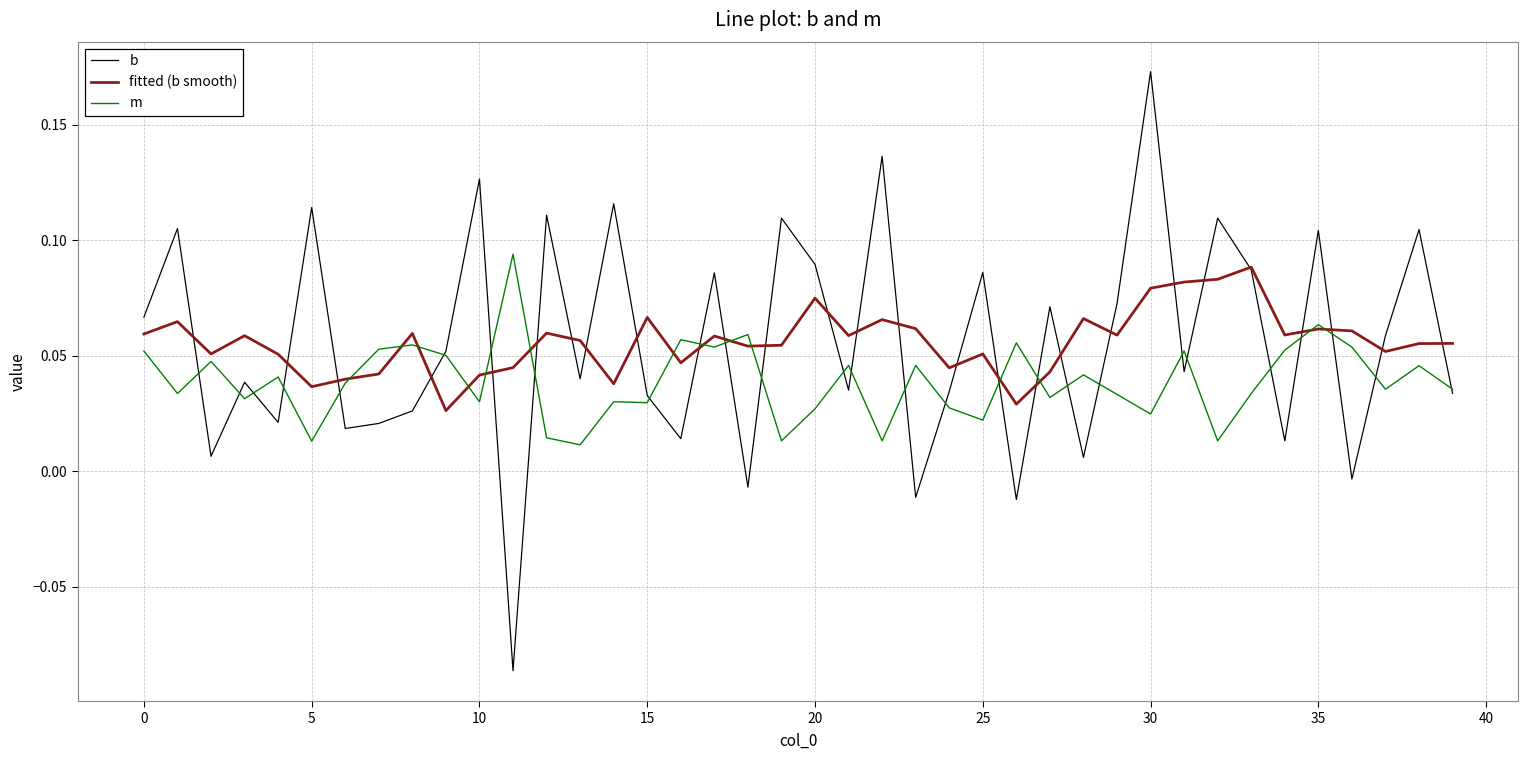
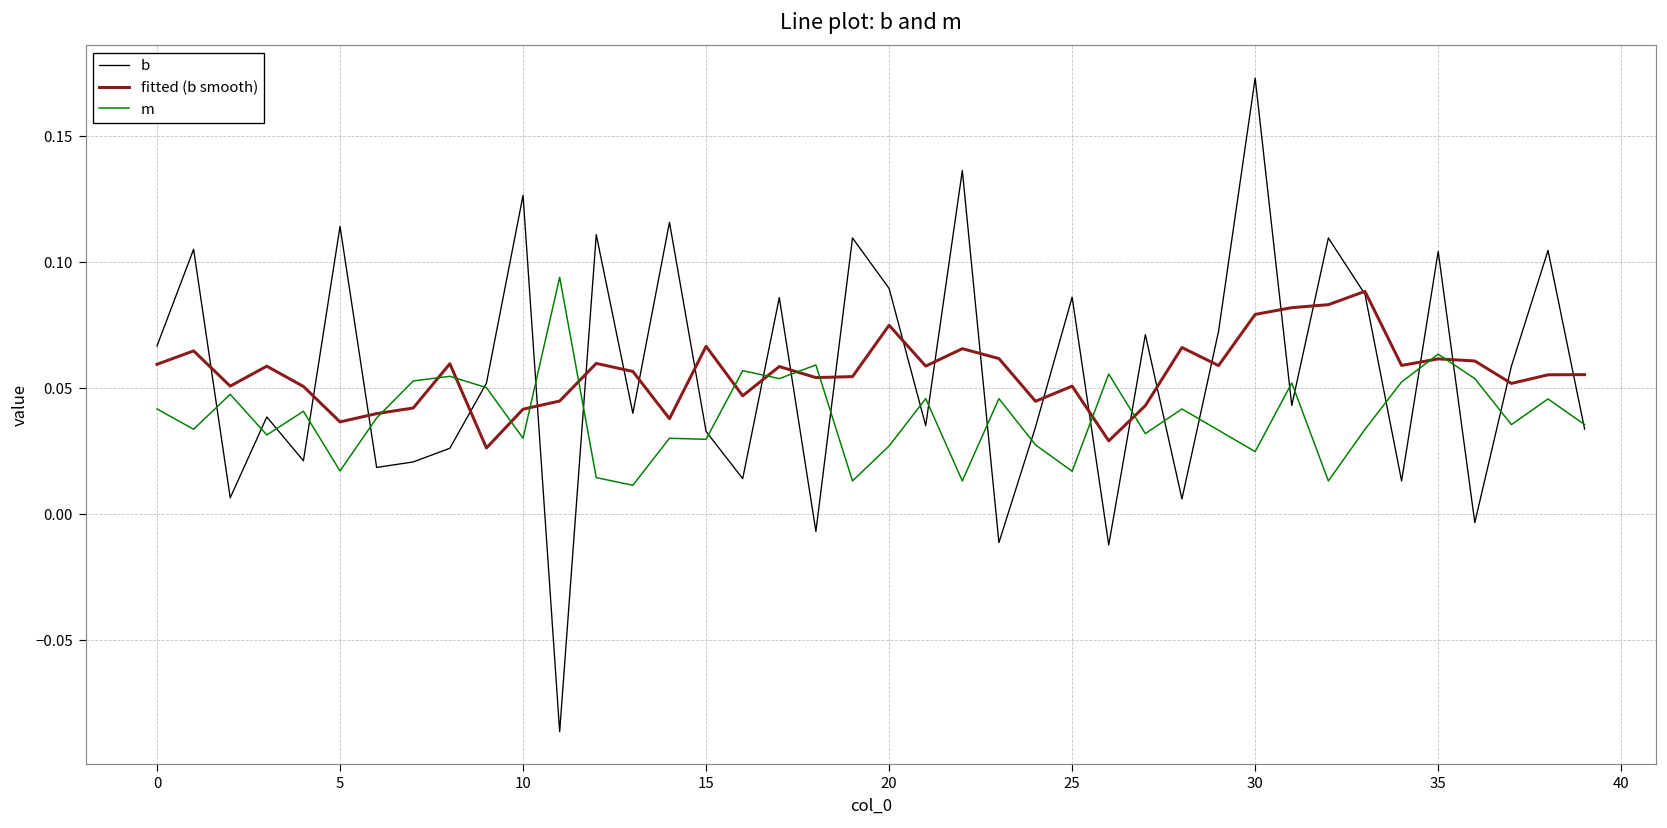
m, 0: 0.052 -> 0.042
m, 5: 0.013 -> 0.017
m, 25: 0.022 -> 0.017
